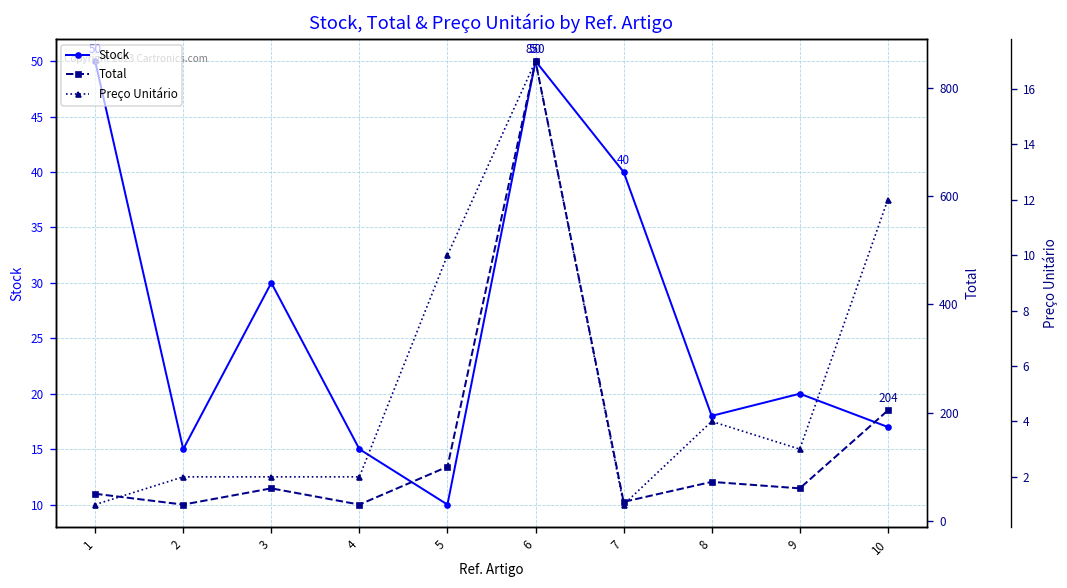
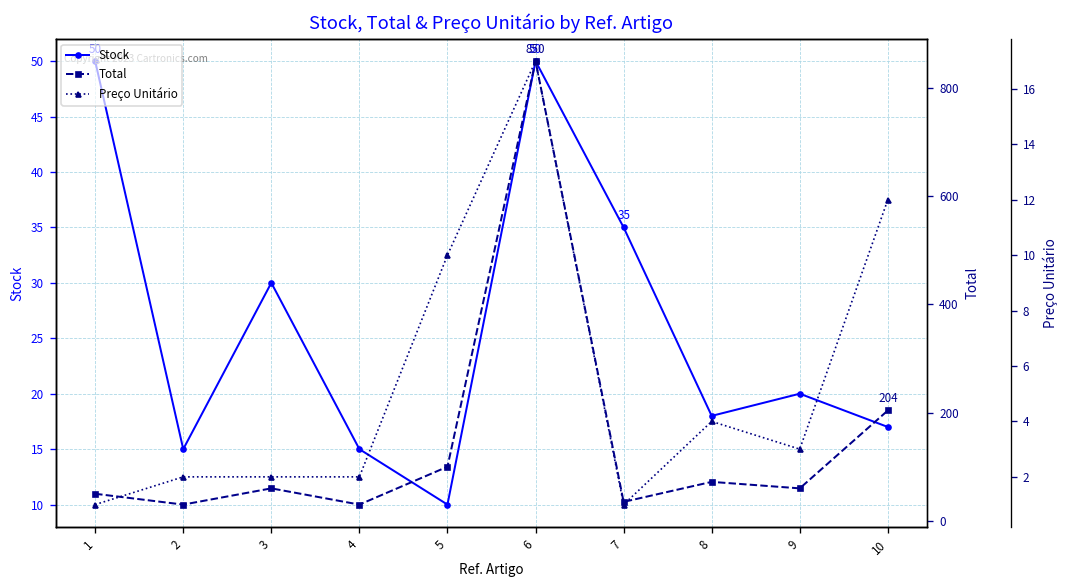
Stock, 7: 40 -> 35
